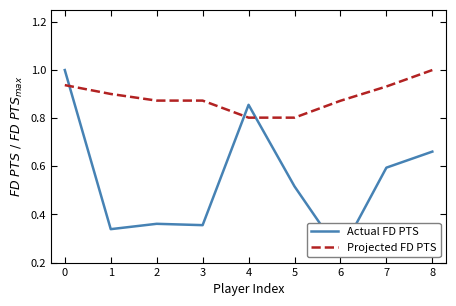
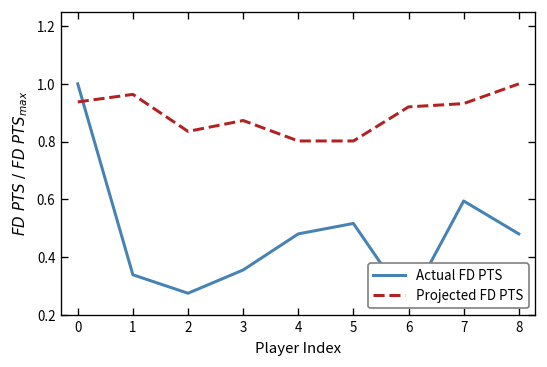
Projected FD PTS, 1: 0.90 -> 0.96
Actual FD PTS, 2: 0.36 -> 0.28
Projected FD PTS, 2: 0.87 -> 0.84
Actual FD PTS, 4: 0.86 -> 0.48
Projected FD PTS, 6: 0.87 -> 0.92
Actual FD PTS, 8: 0.66 -> 0.48
